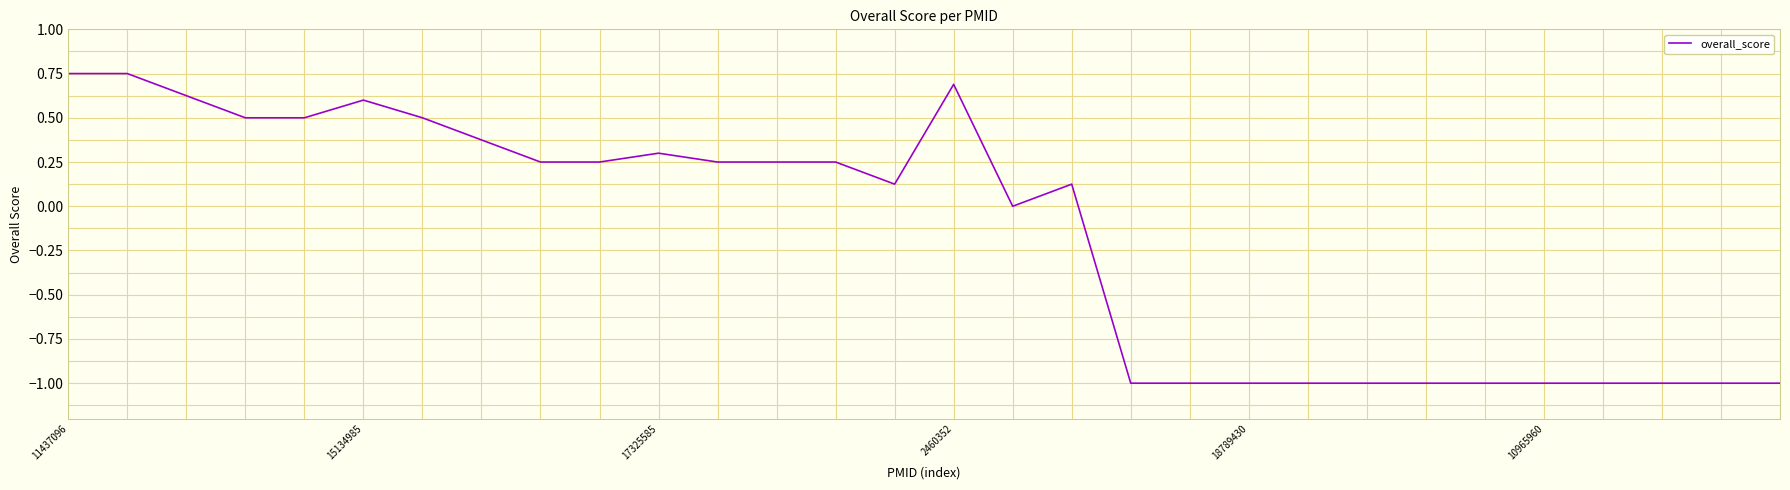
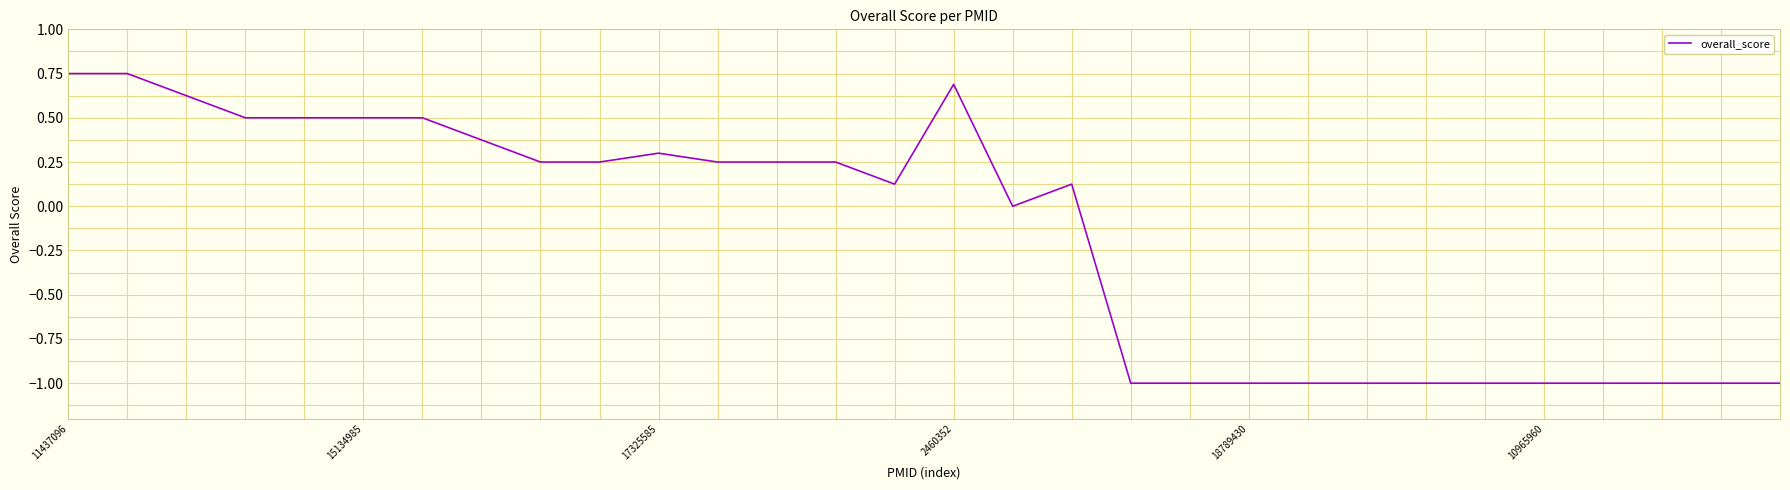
15134985: 0.6 -> 0.5
